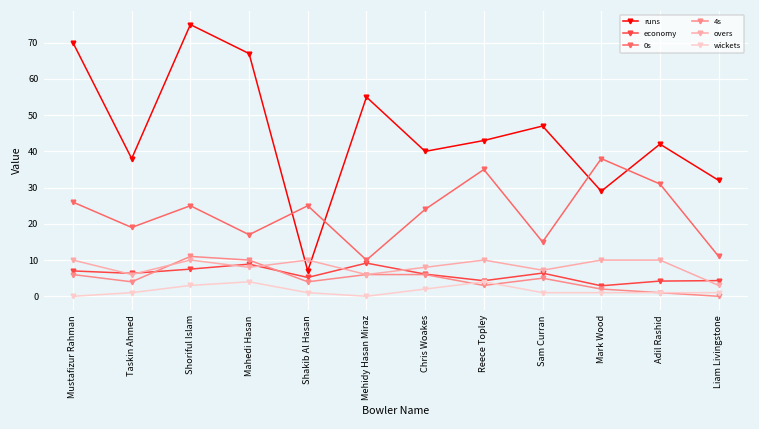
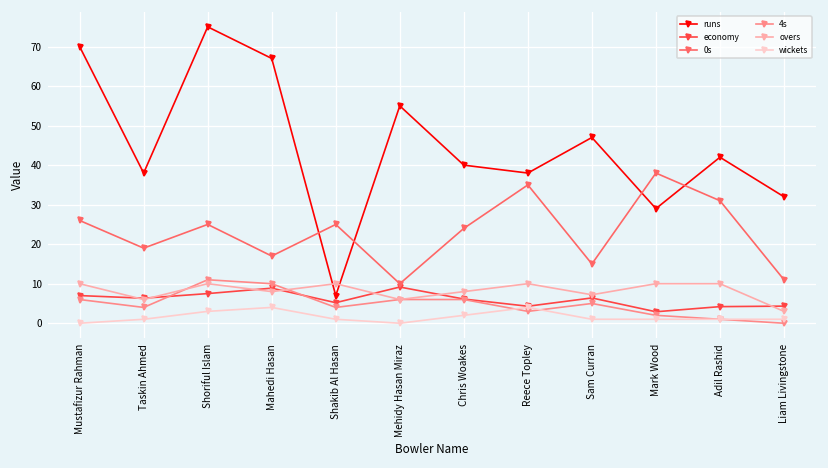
runs, Reece Topley: 43 -> 38
